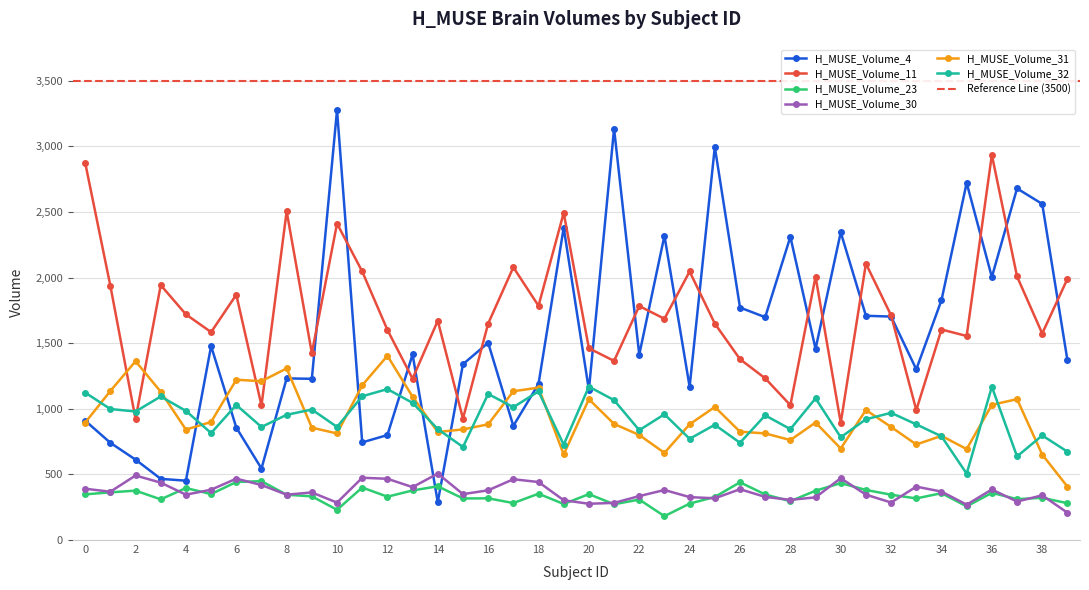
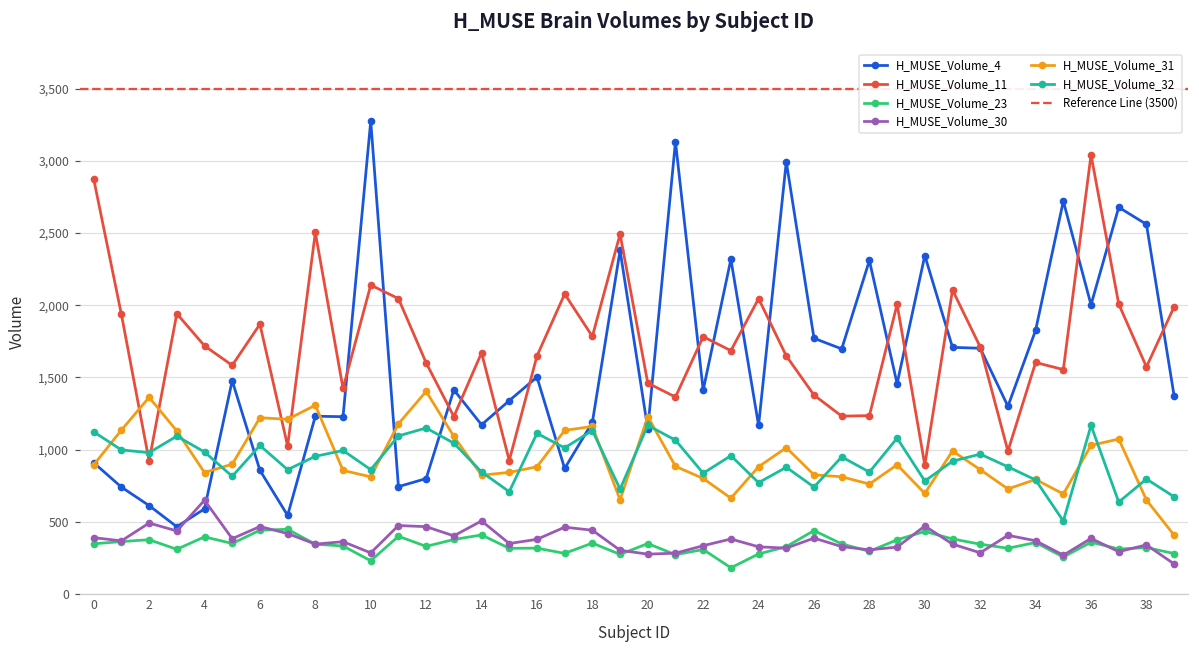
H_MUSE_Volume_4, 4: 450 -> 590
H_MUSE_Volume_30, 4: 350 -> 650
H_MUSE_Volume_11, 10: 2,410 -> 2,140
H_MUSE_Volume_4, 14: 290 -> 1,170
H_MUSE_Volume_31, 20: 1,070 -> 1,230
H_MUSE_Volume_11, 28: 1,030 -> 1,240
H_MUSE_Volume_11, 36: 2,930 -> 3,040
